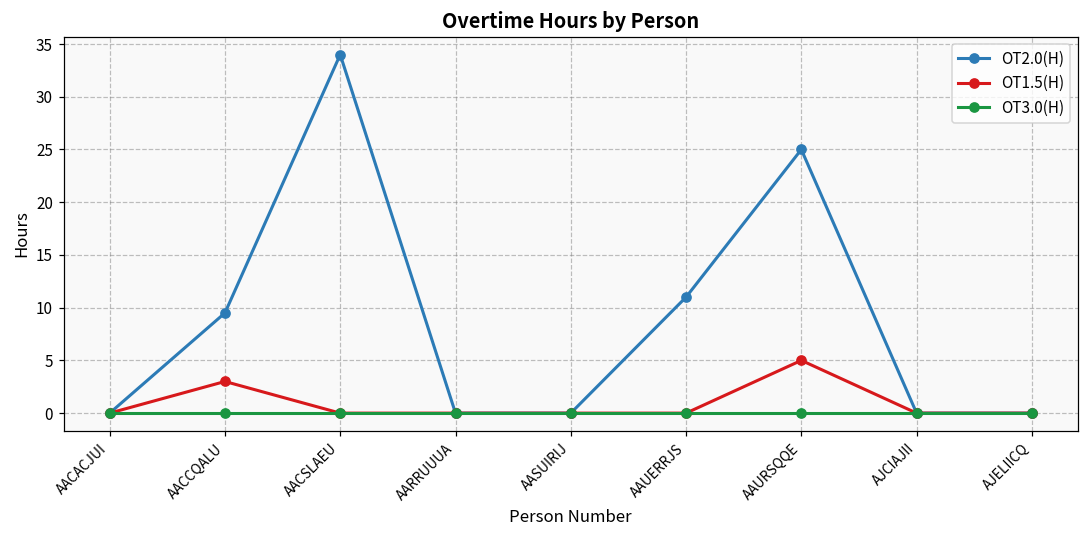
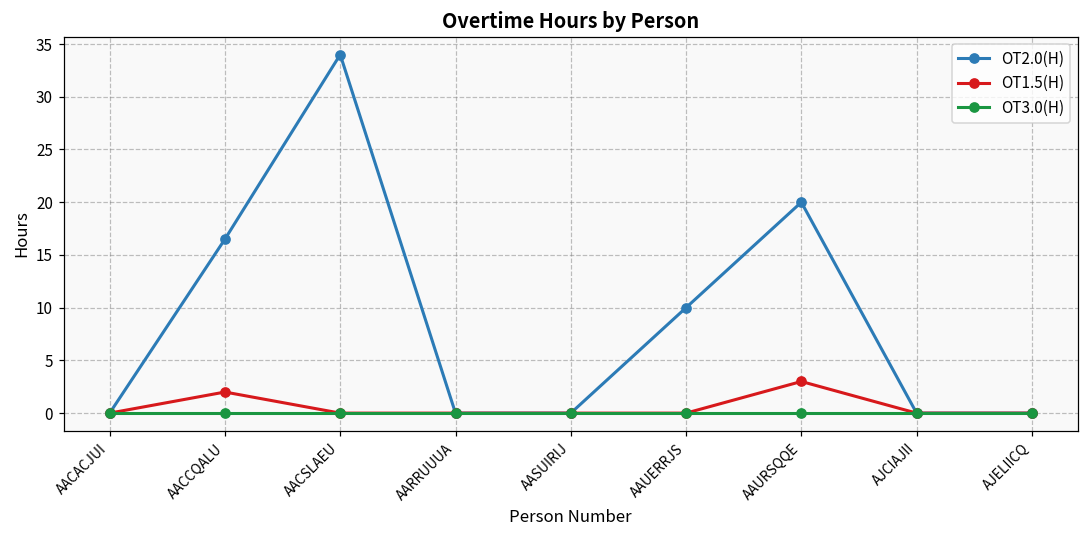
OT2.0(H), AACCQALU: 10 -> 17
OT1.5(H), AACCQALU: 3 -> 2
OT2.0(H), AAUERRJS: 11 -> 10
OT2.0(H), AAURSQQE: 25 -> 20
OT1.5(H), AAURSQQE: 5 -> 3
